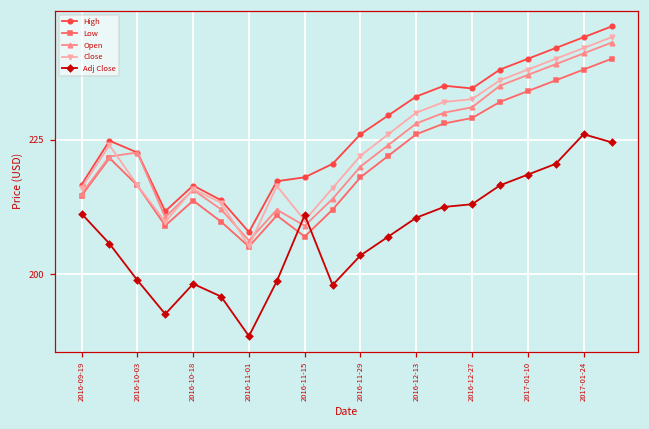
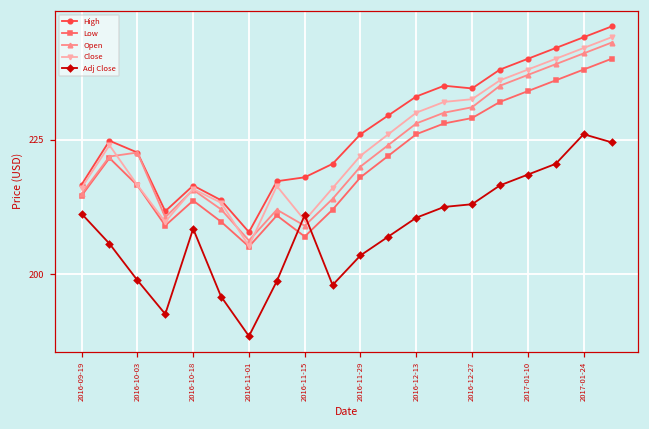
Adj Close, 2016-10-18: 198 -> 208
